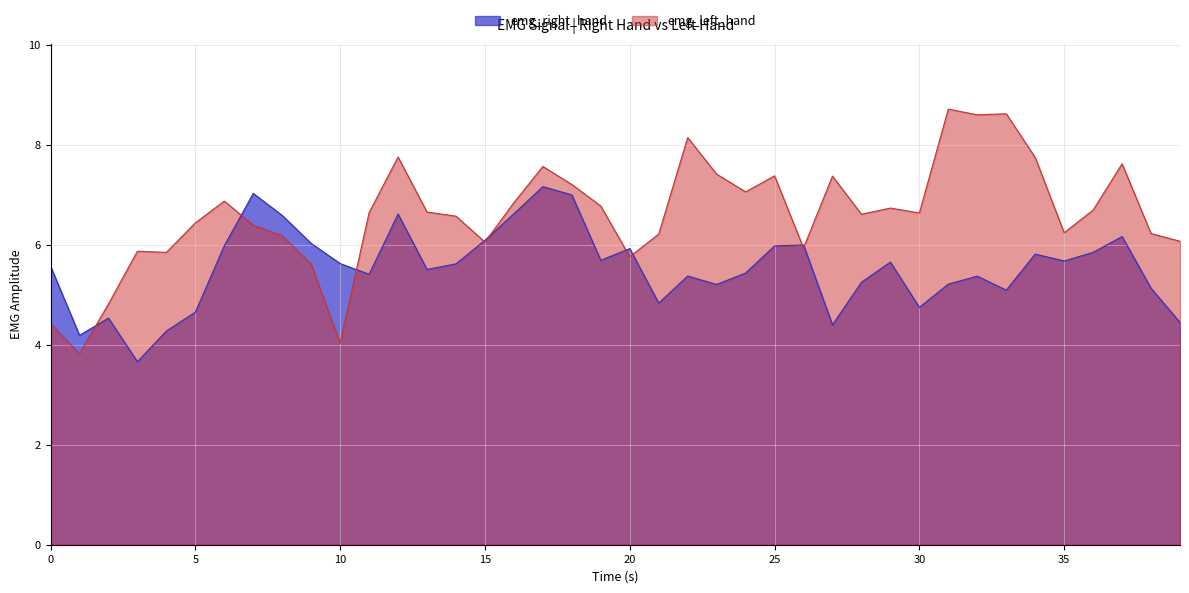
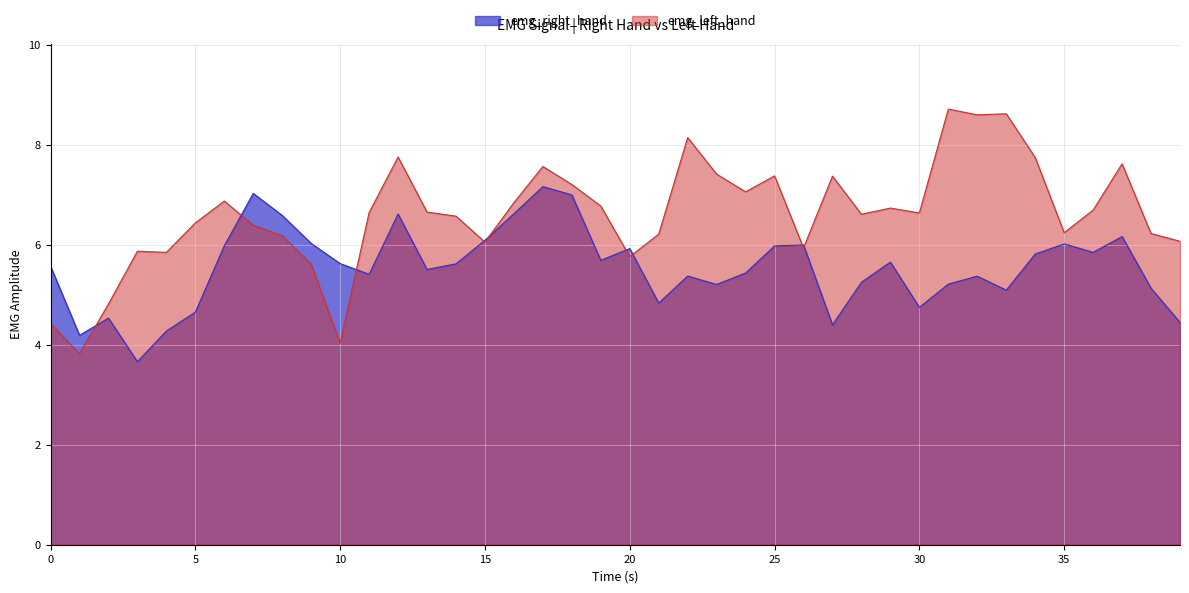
emg_right_hand, 35: 5.7 -> 6.0
